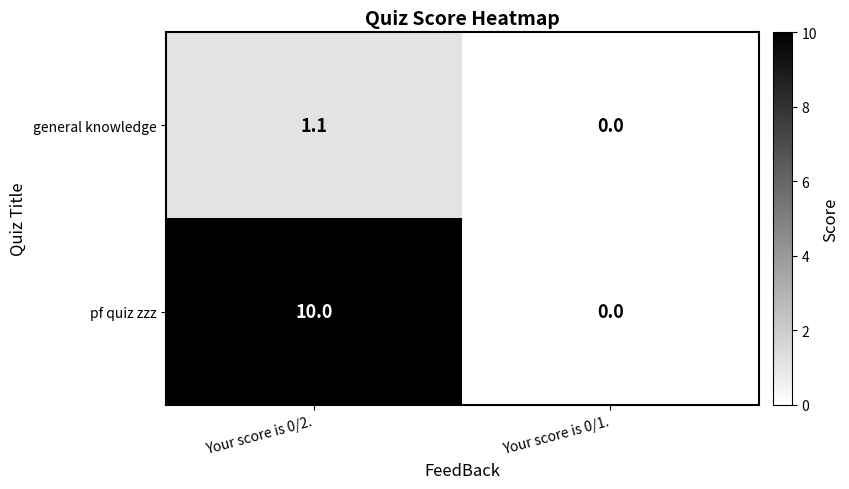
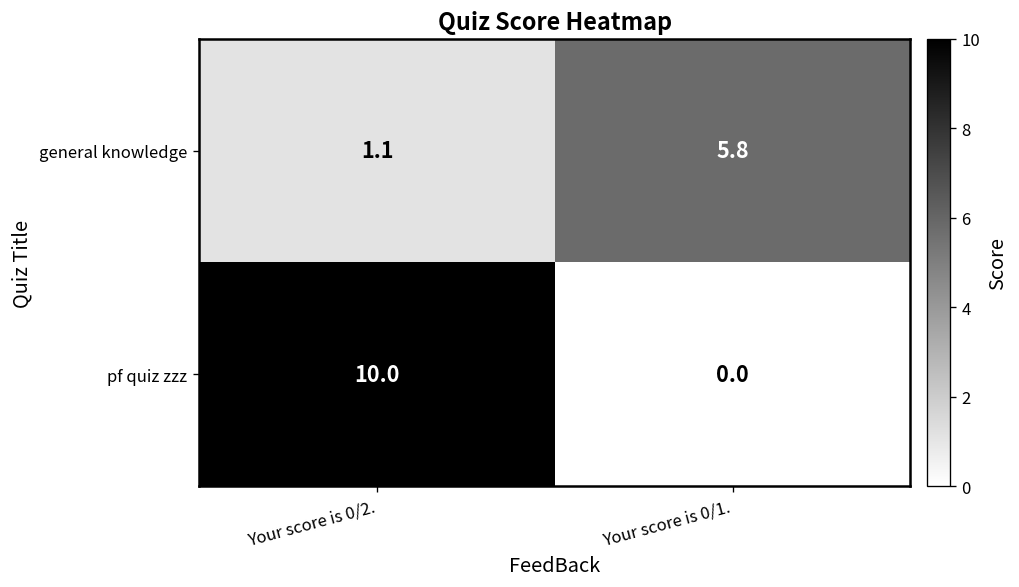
general knowledge, Your score is 0/1.: 0.0 -> 5.8
